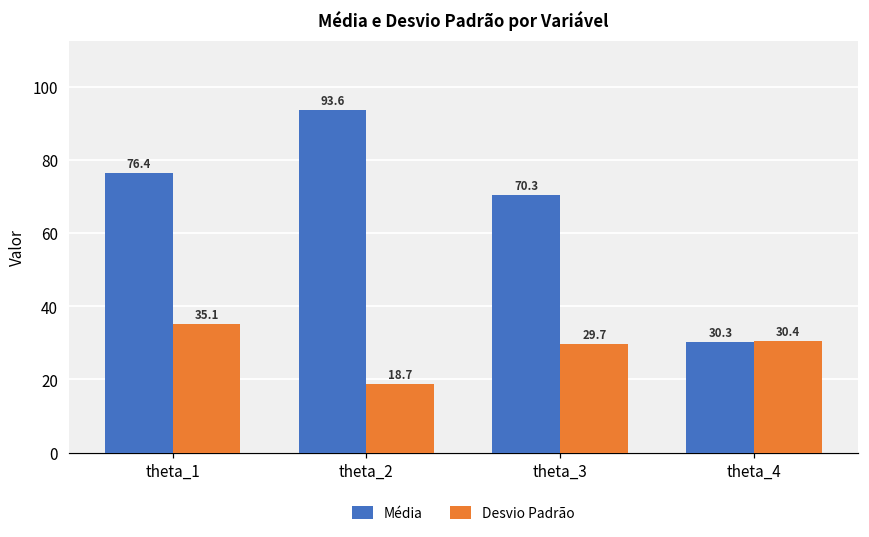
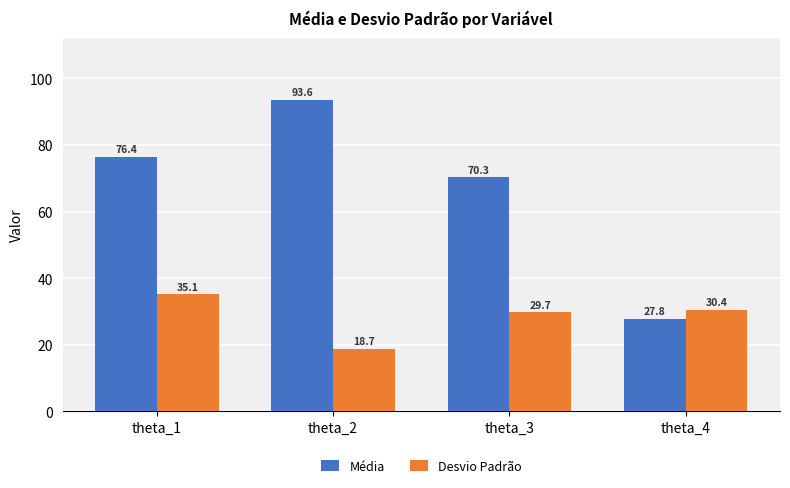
Média, theta_4: 30.3 -> 27.8
